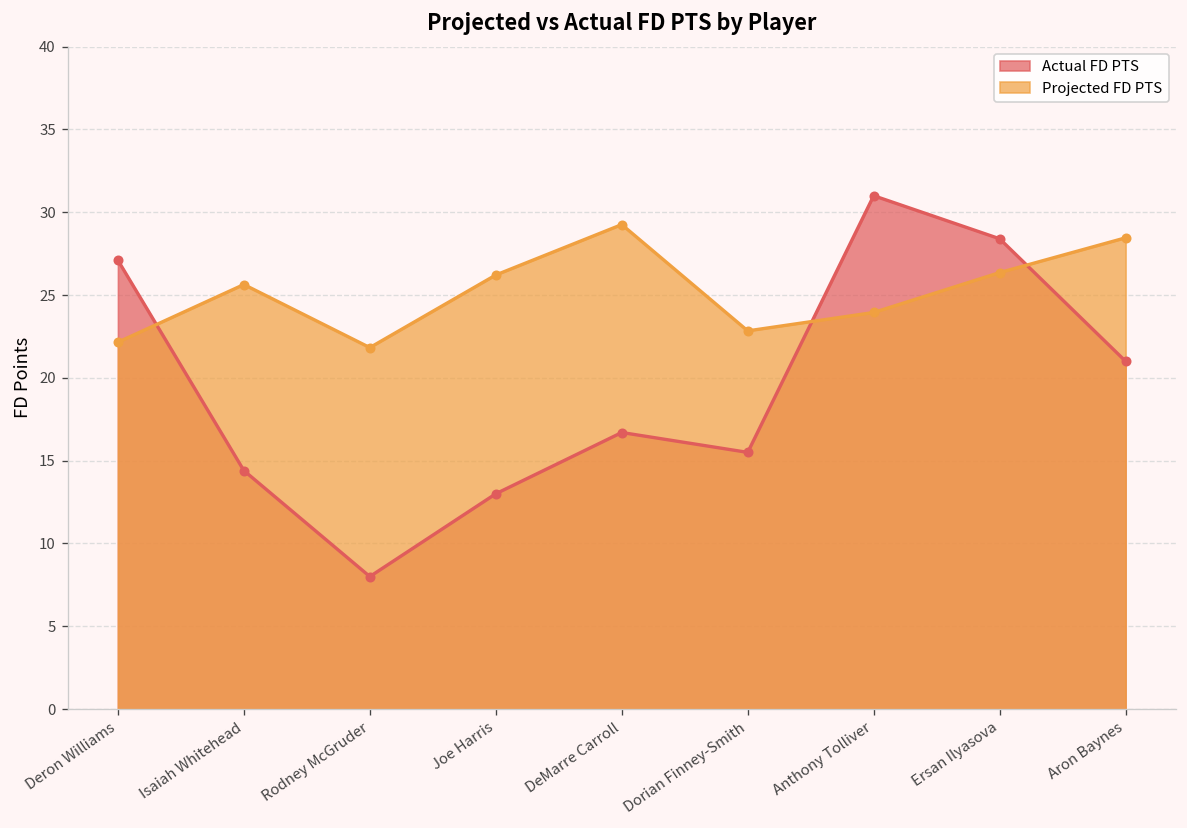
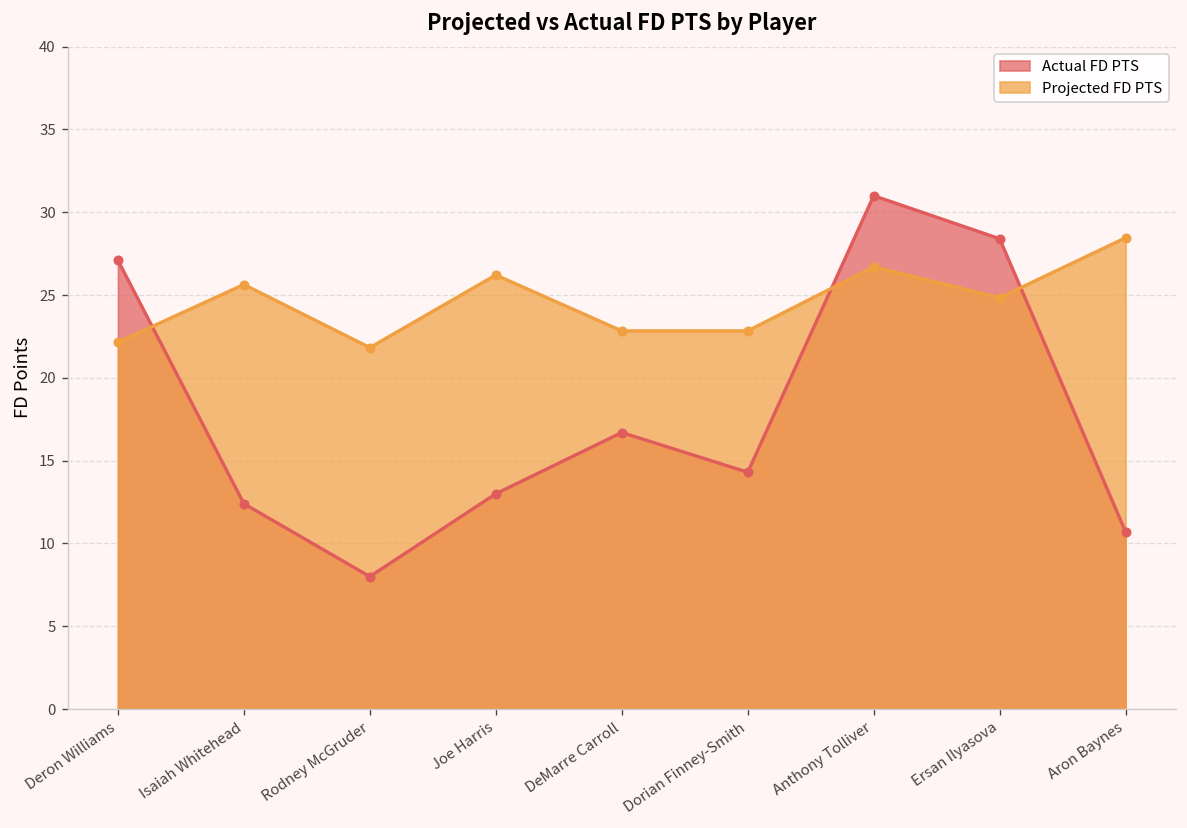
Actual FD PTS, Isaiah Whitehead: 14.4 -> 12.4
Projected FD PTS, DeMarre Carroll: 29.3 -> 22.8
Actual FD PTS, Dorian Finney-Smith: 15.5 -> 14.3
Projected FD PTS, Anthony Tolliver: 23.9 -> 26.7
Projected FD PTS, Ersan Ilyasova: 26.4 -> 24.8
Actual FD PTS, Aron Baynes: 21.0 -> 10.7
